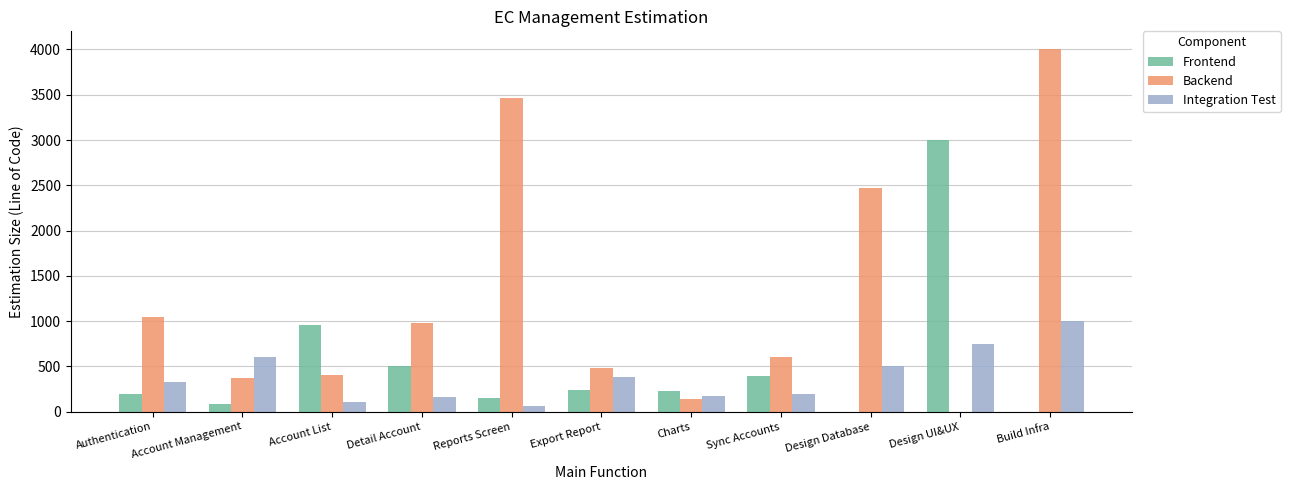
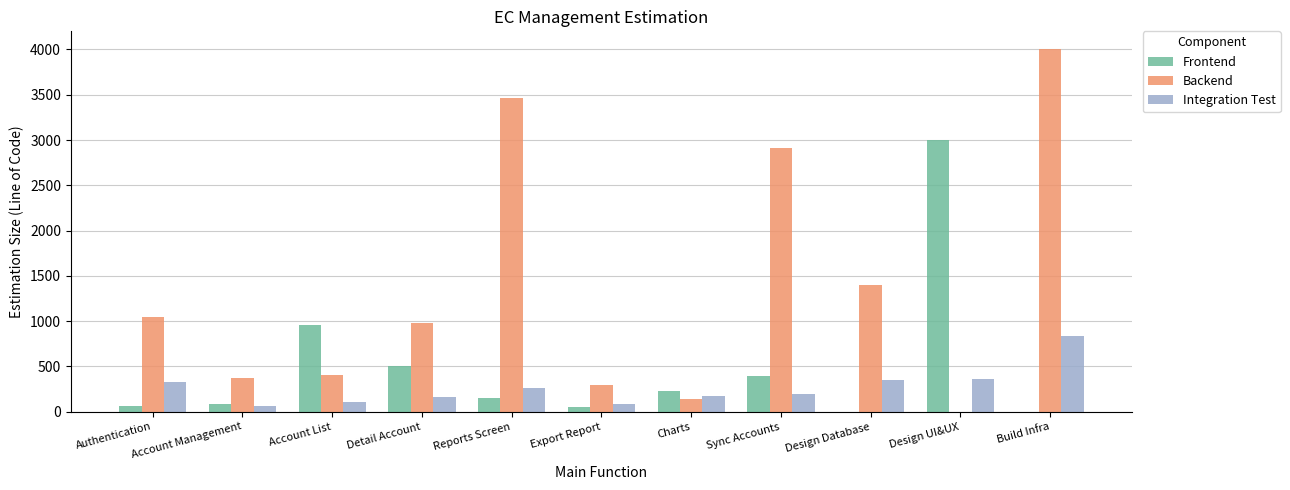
Frontend, Authentication: 200 -> 100
Integration Test, Account Management: 600 -> 100
Integration Test, Reports Screen: 100 -> 300
Frontend, Export Report: 200 -> 100
Backend, Export Report: 500 -> 300
Integration Test, Export Report: 400 -> 100
Backend, Sync Accounts: 600 -> 2900
Backend, Design Database: 2500 -> 1400
Integration Test, Design Database: 500 -> 400
Integration Test, Design UI&UX: 800 -> 400
Integration Test, Build Infra: 1000 -> 800
